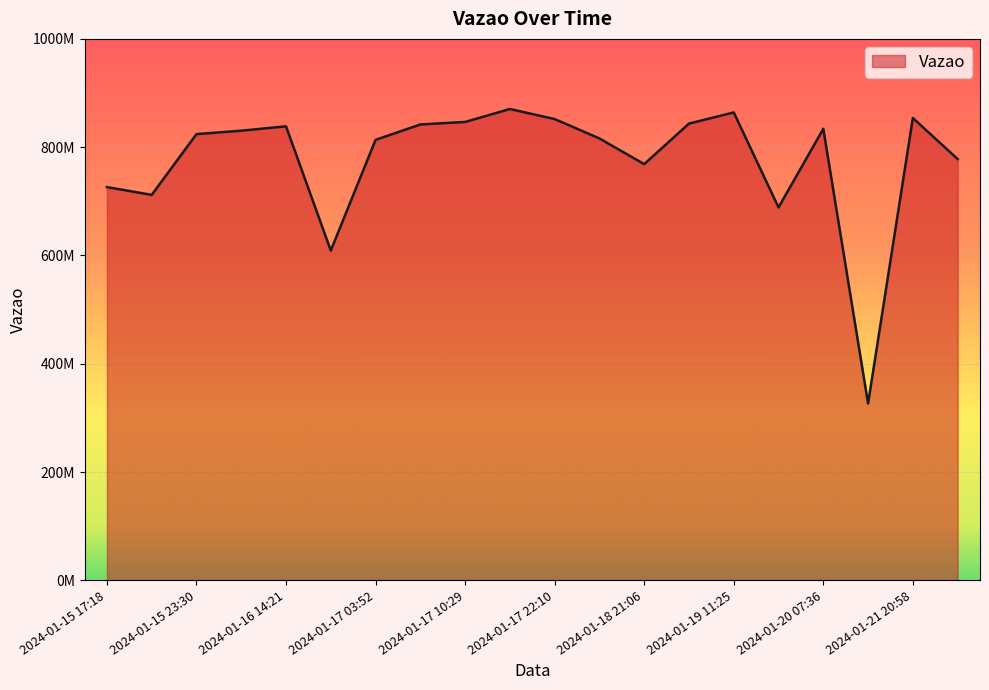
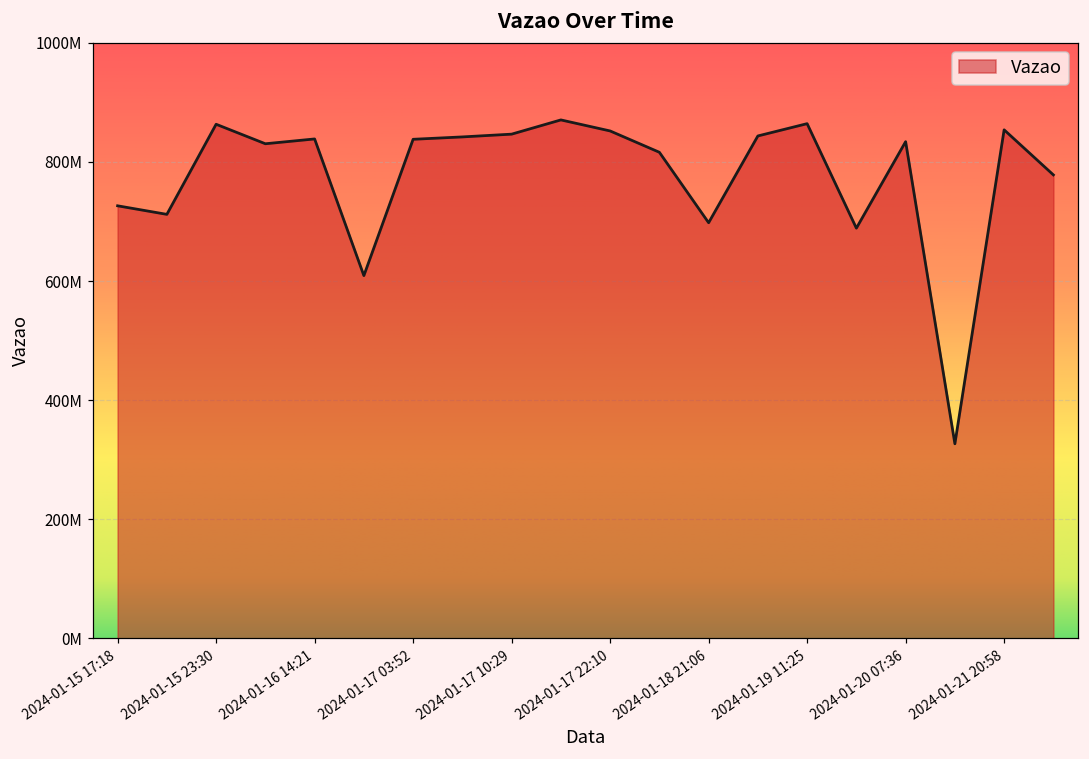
2024-01-15 23:30: 820000000 -> 860000000
2024-01-17 03:52: 810000000 -> 840000000
2024-01-18 21:06: 770000000 -> 700000000
